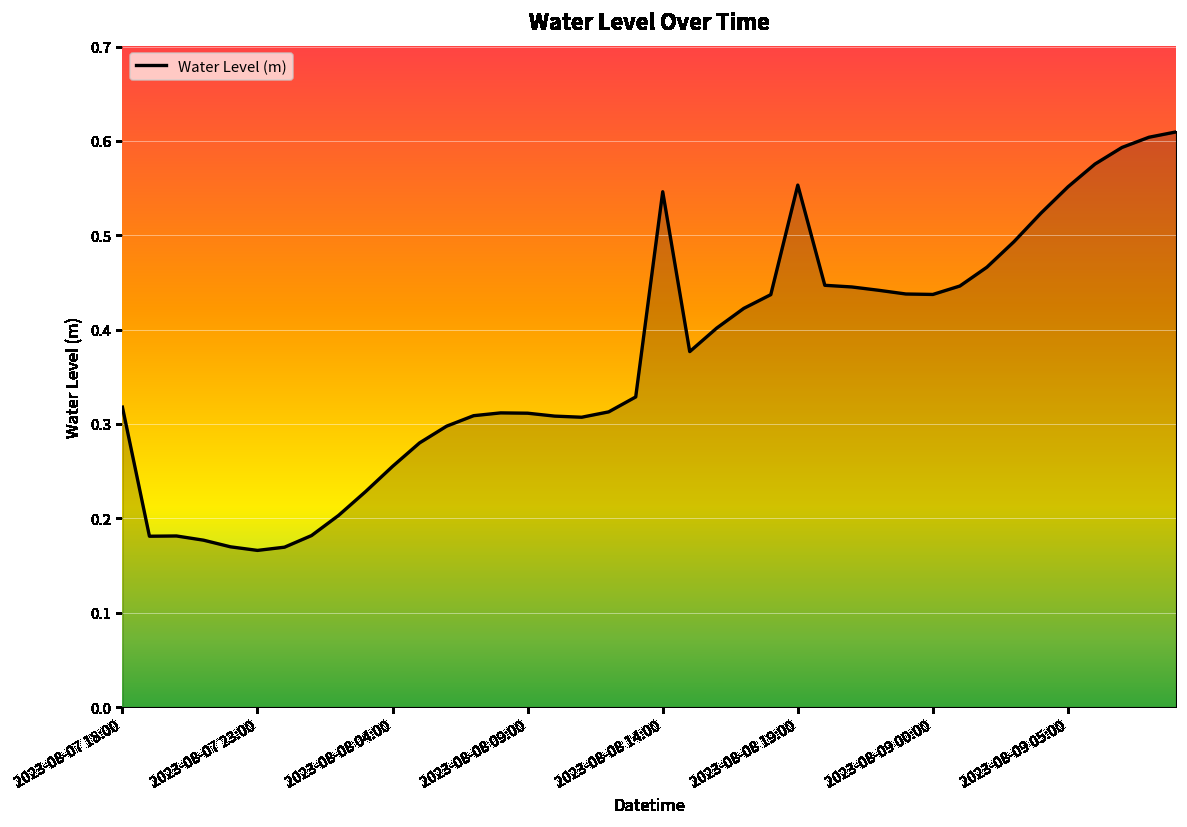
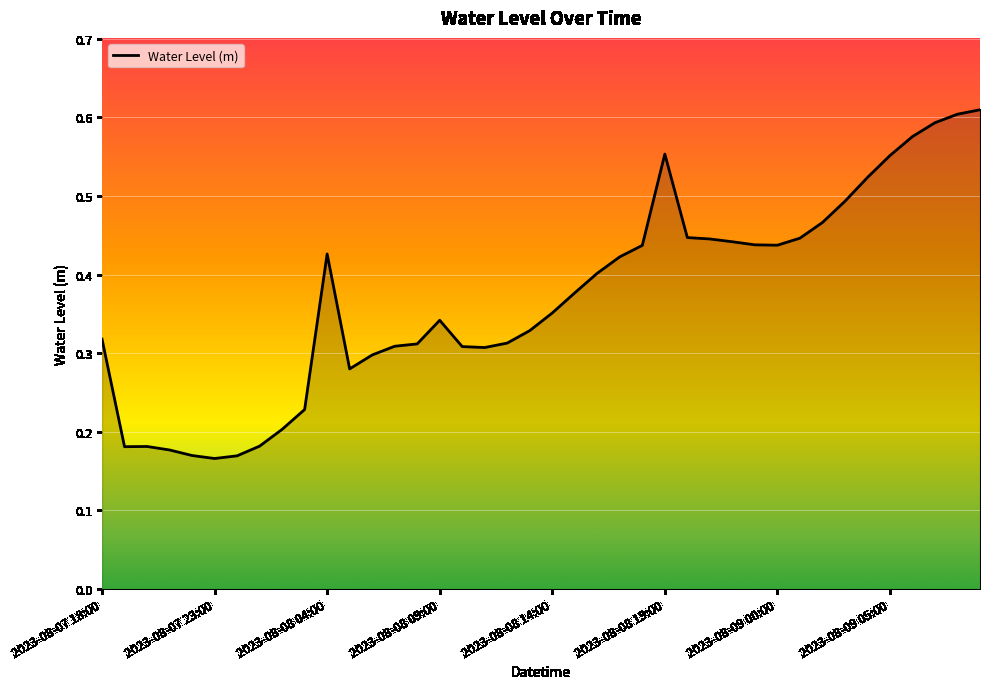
2023-08-08 04:00: 0.26 -> 0.43
2023-08-08 09:00: 0.31 -> 0.34
2023-08-08 14:00: 0.55 -> 0.35
